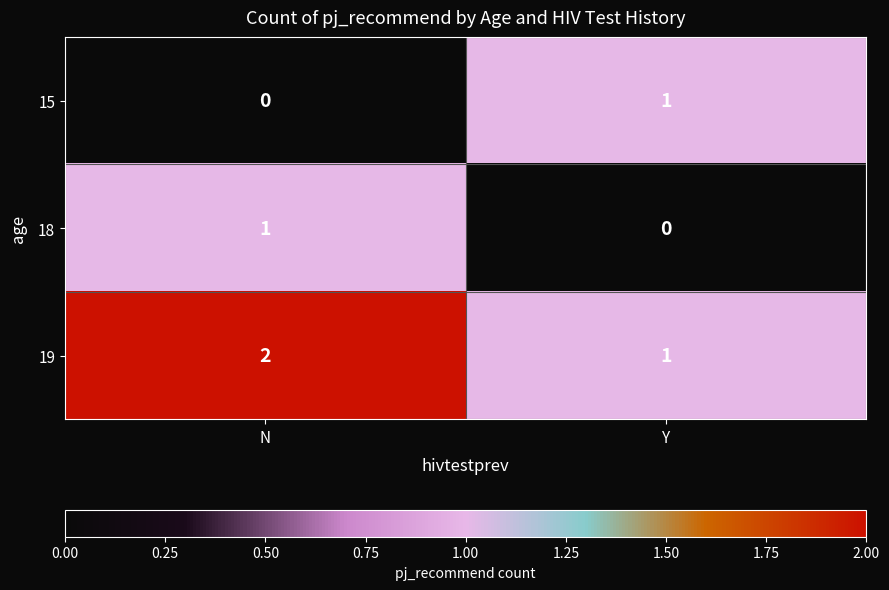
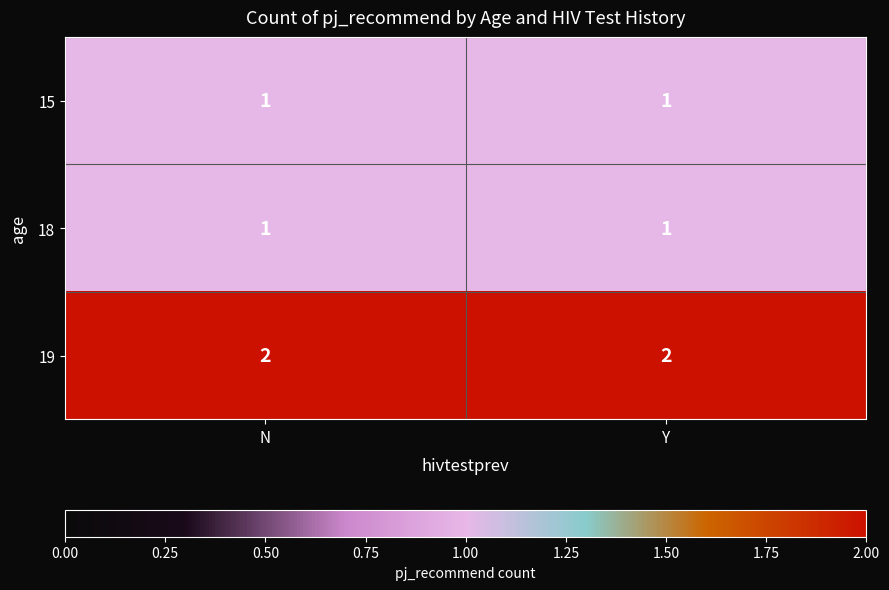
15, N: 0 -> 1
18, Y: 0 -> 1
19, Y: 1 -> 2
